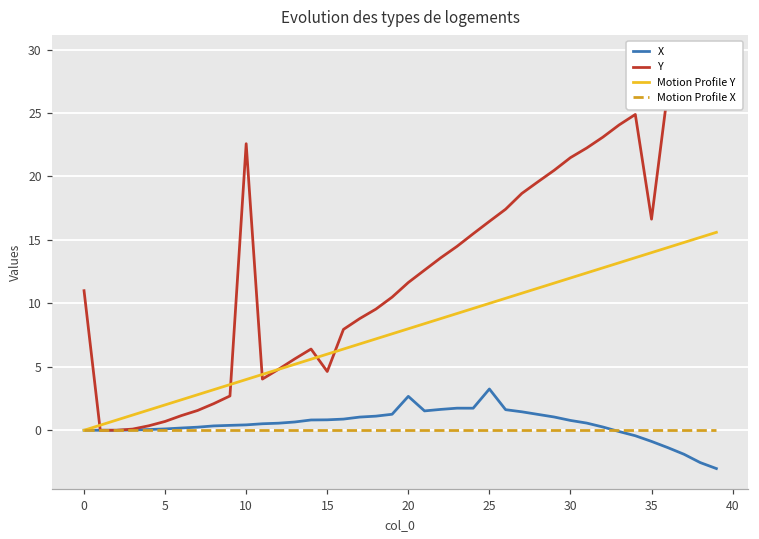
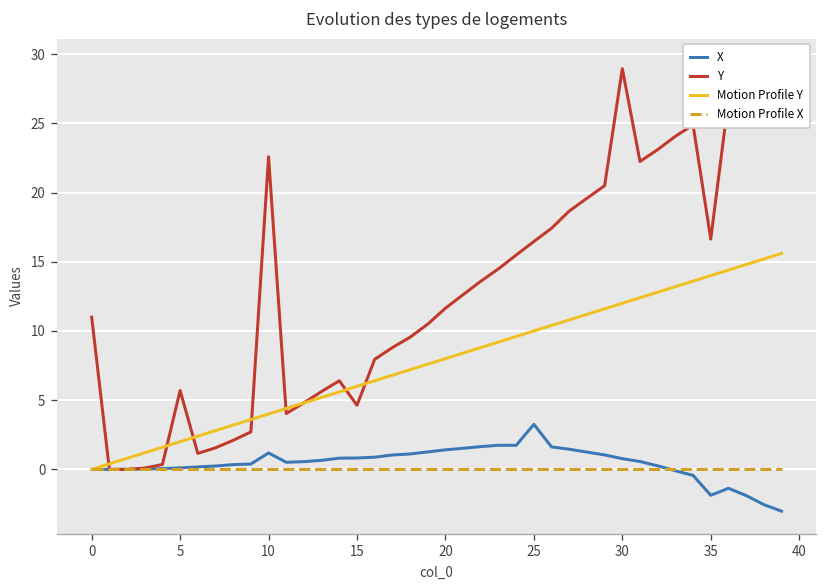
Y, 5: 0.7 -> 5.7
X, 10: 0.4 -> 1.2
X, 20: 2.7 -> 1.4
Y, 30: 21.5 -> 28.9
X, 35: -0.9 -> -1.9
